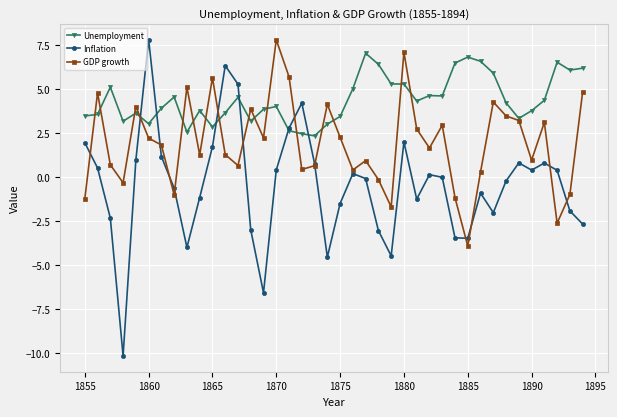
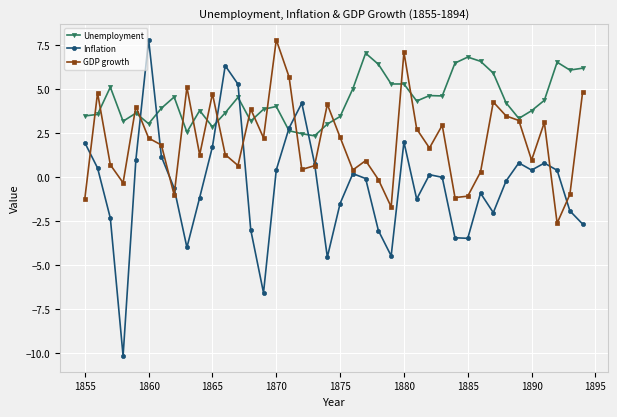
GDP growth, 1865: 5.7 -> 4.8
GDP growth, 1885: -3.9 -> -1.1
